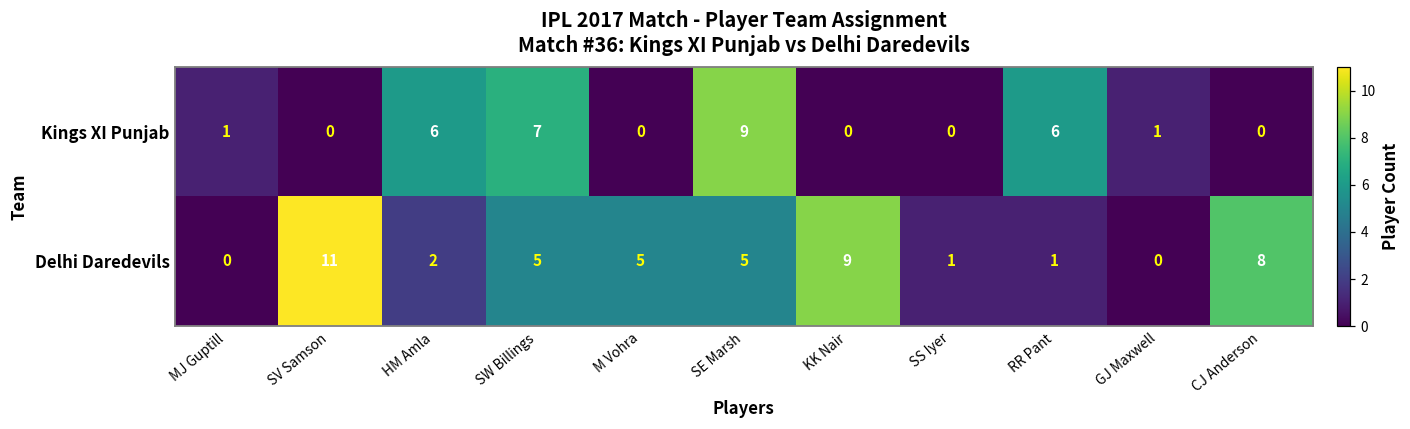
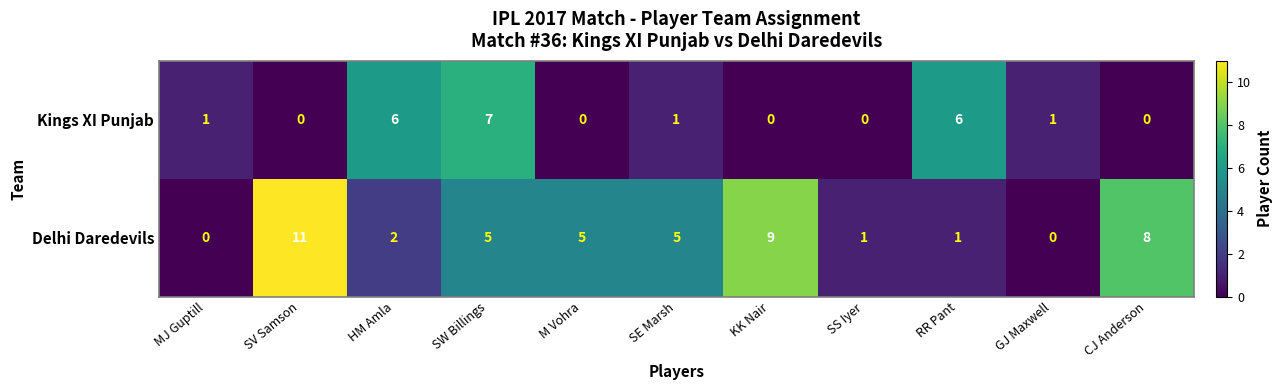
Kings XI Punjab, SE Marsh: 9 -> 1
